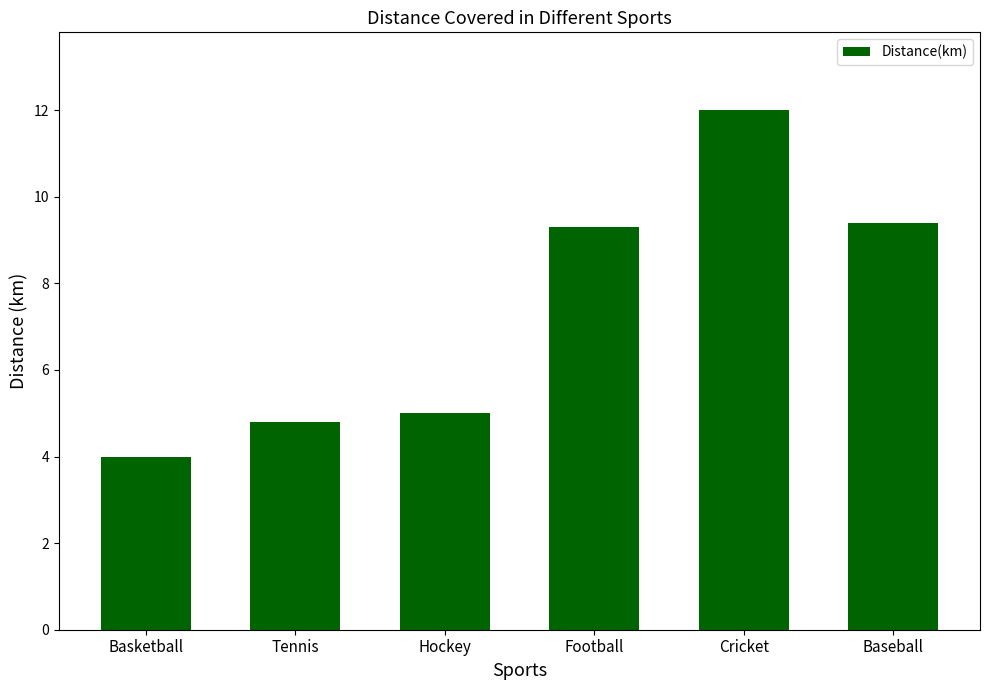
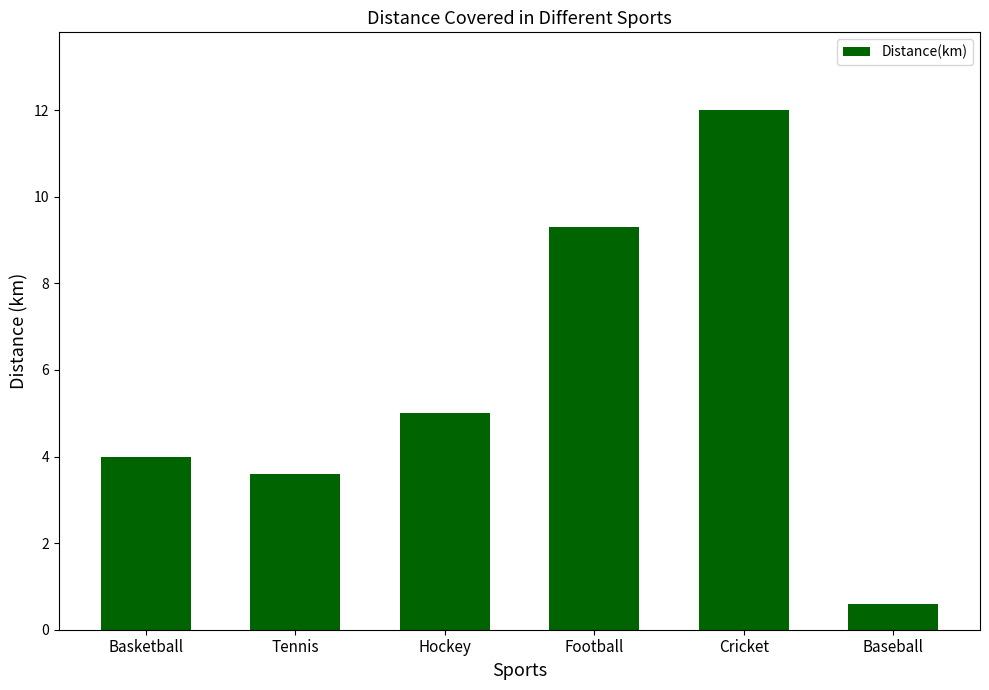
Tennis: 4.8 -> 3.6
Baseball: 9.4 -> 0.6
